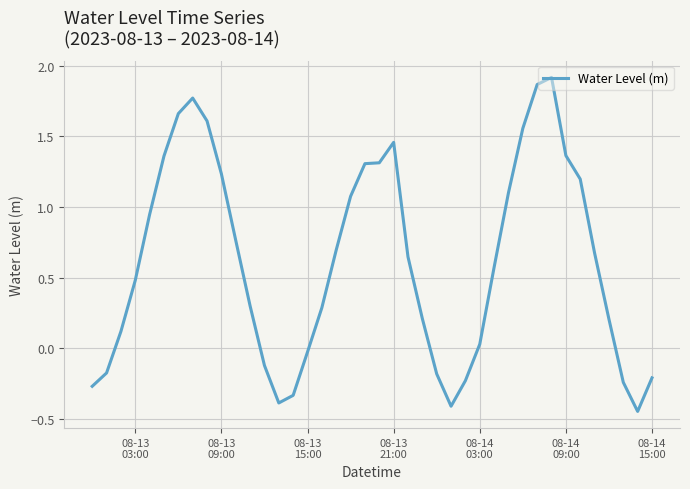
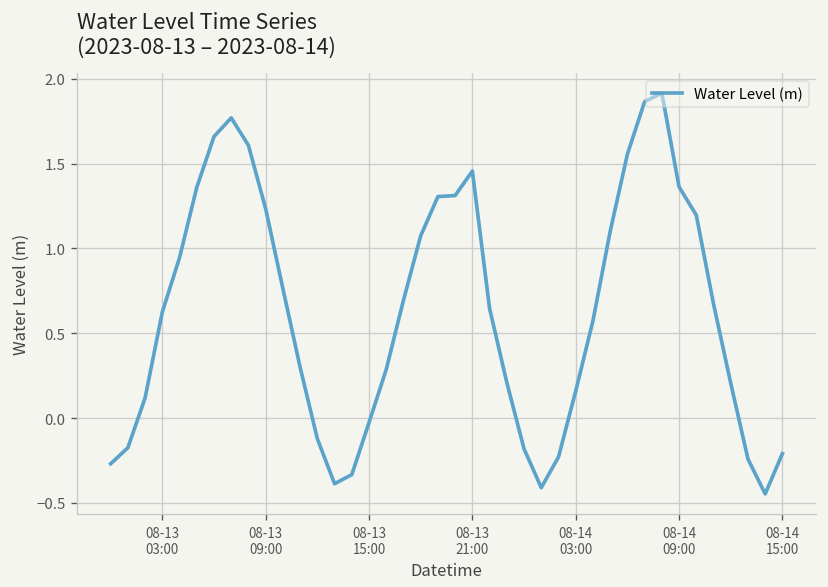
08-13 03:00: 0.48 -> 0.62
08-14 03:00: 0.03 -> 0.16
